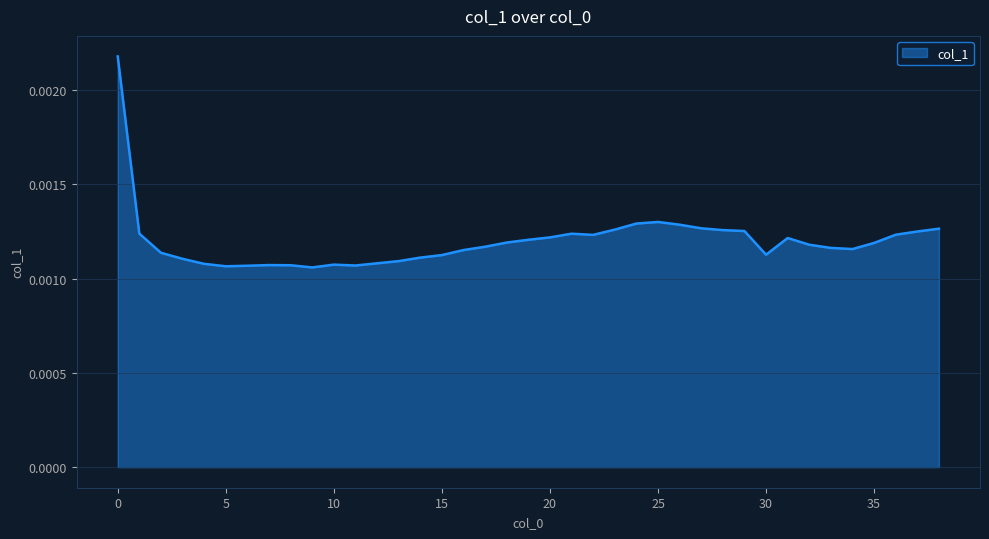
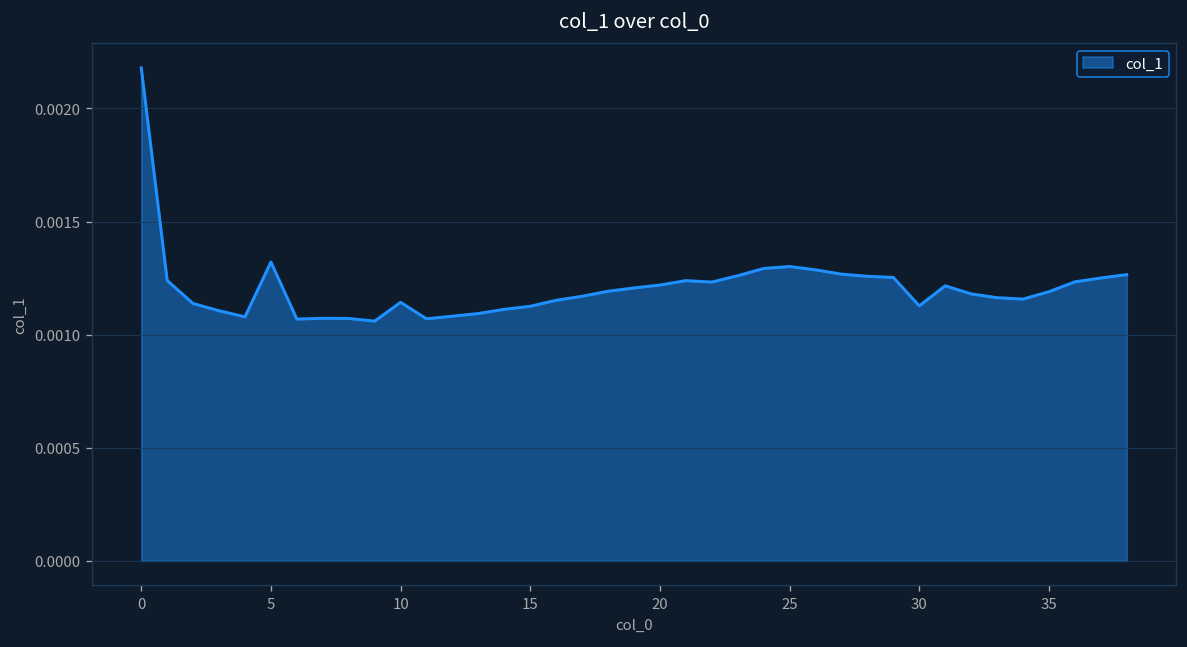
5: 0.00107 -> 0.00132
10: 0.00107 -> 0.00114
